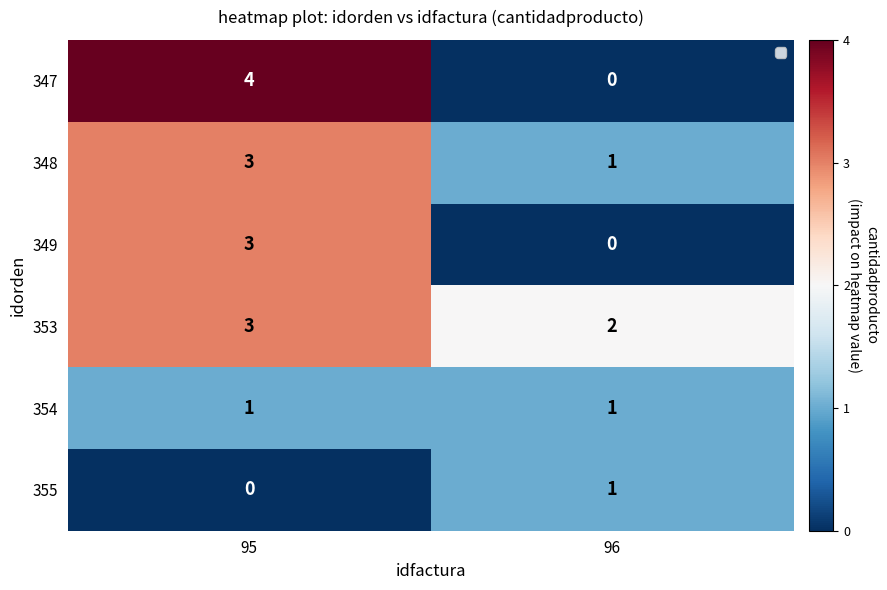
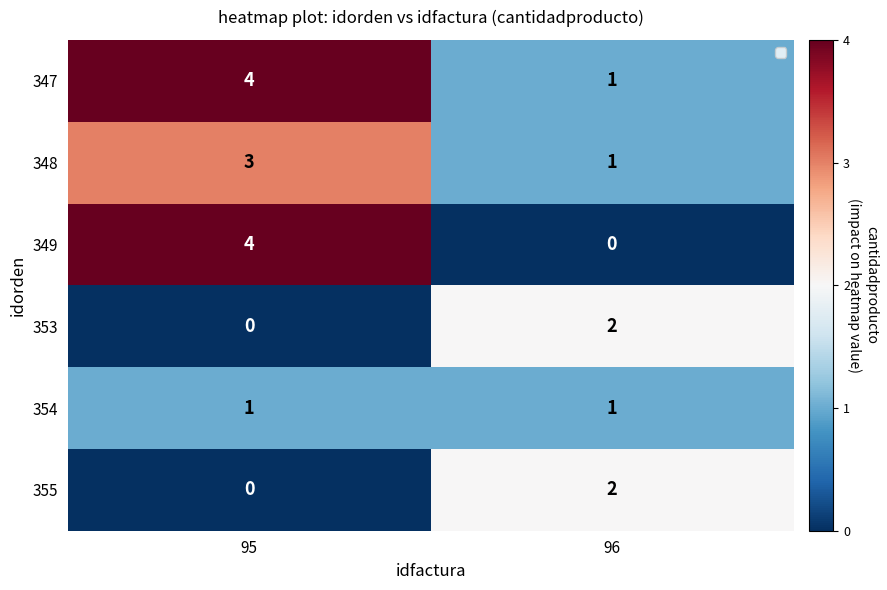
347, 96: 0 -> 1
349, 95: 3 -> 4
353, 95: 3 -> 0
355, 96: 1 -> 2
